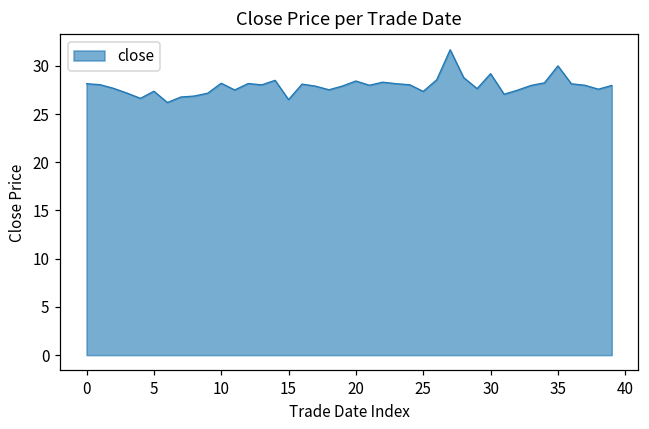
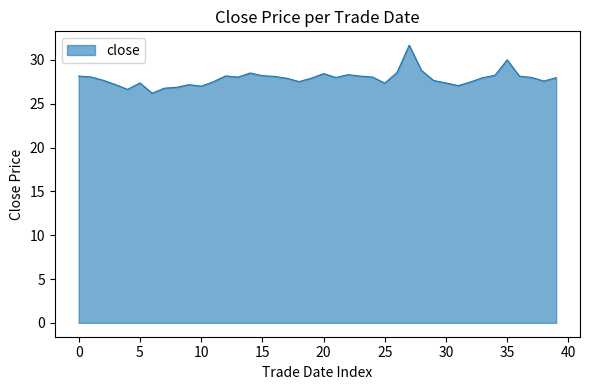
10: 28 -> 27
15: 27 -> 28
30: 29 -> 27
